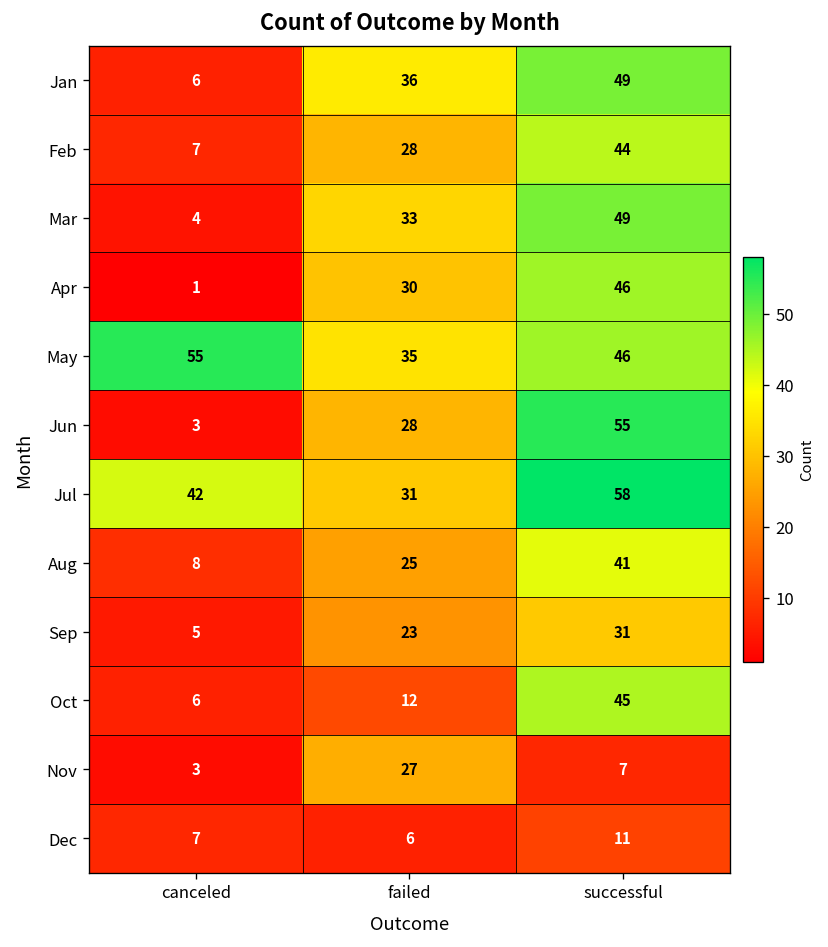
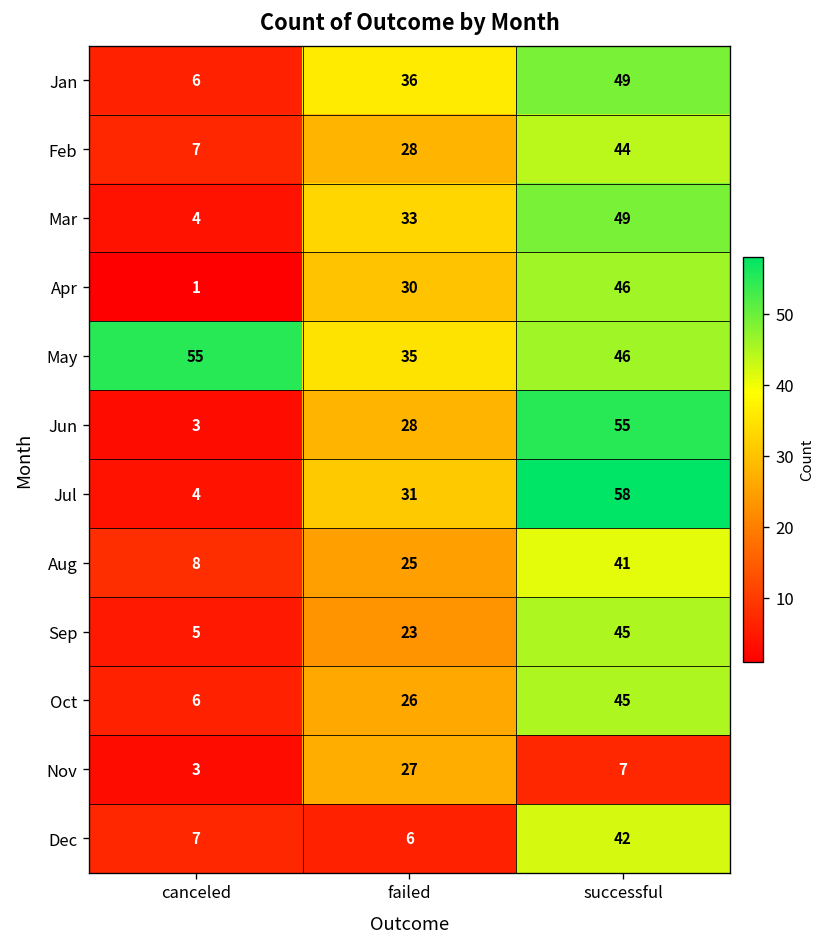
Jul, canceled: 42 -> 4
Sep, successful: 31 -> 45
Oct, failed: 12 -> 26
Dec, successful: 11 -> 42
